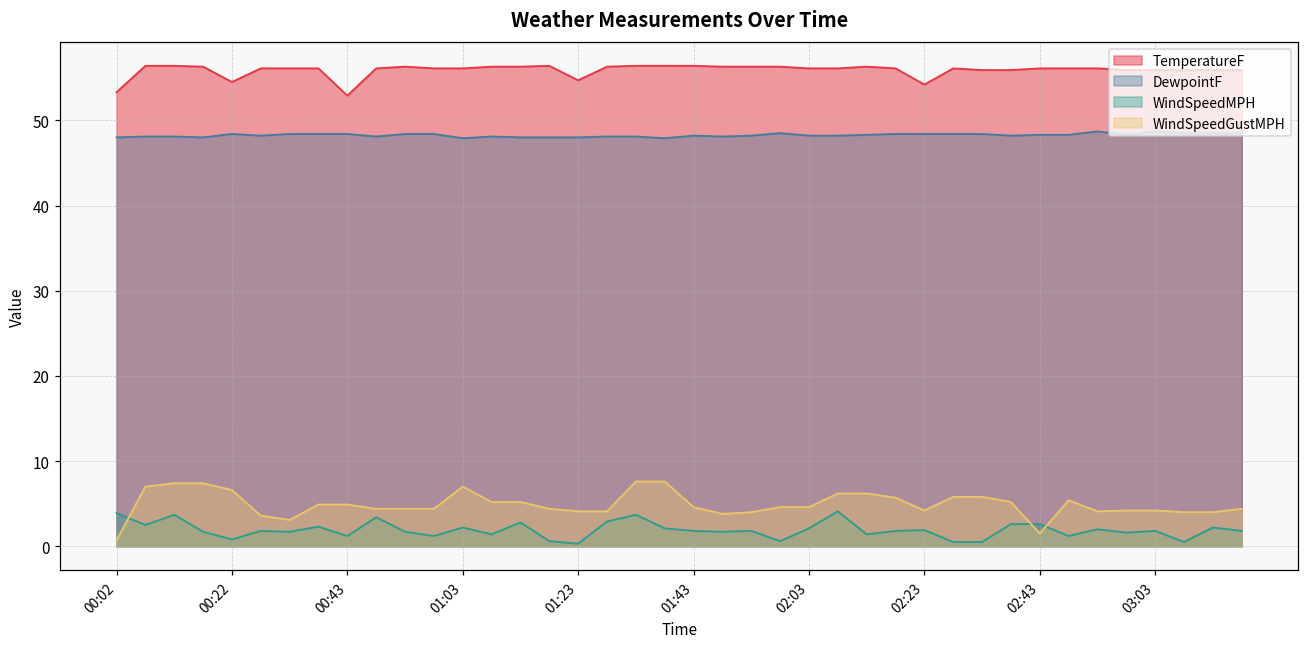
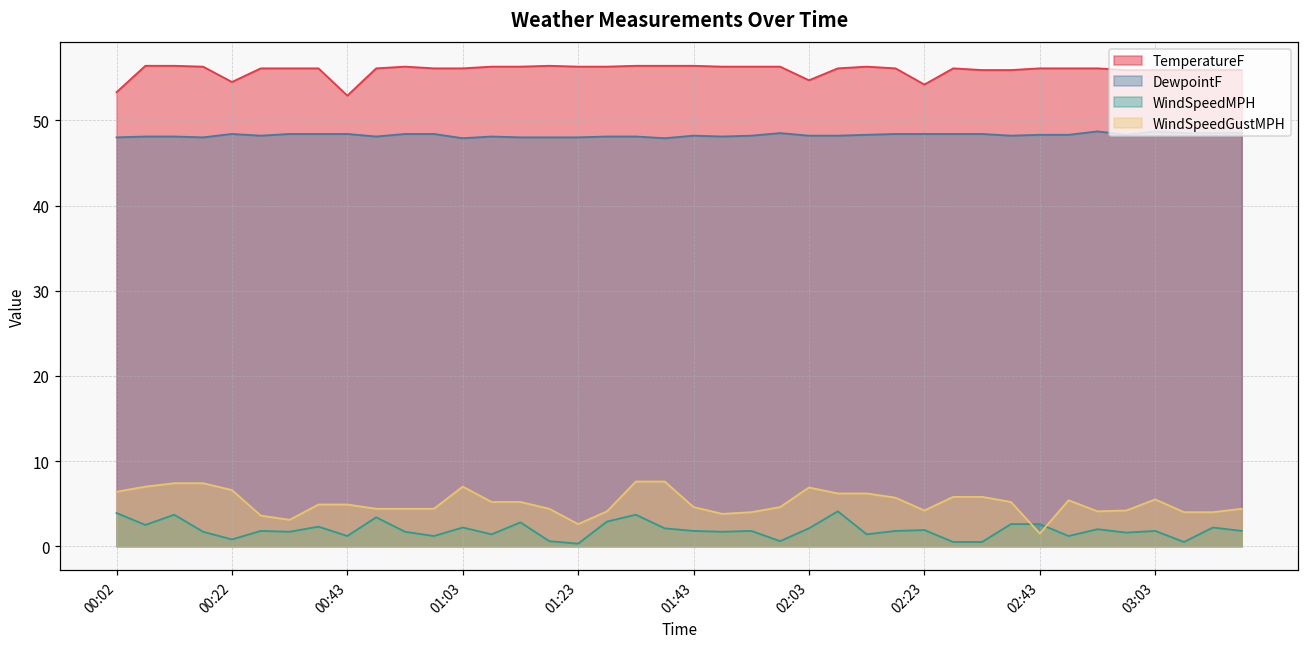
WindSpeedGustMPH, 00:02: 1 -> 6
TemperatureF, 01:23: 55 -> 56
WindSpeedGustMPH, 01:23: 4 -> 3
TemperatureF, 02:03: 56 -> 55
WindSpeedGustMPH, 02:03: 5 -> 7
WindSpeedGustMPH, 03:03: 4 -> 6
